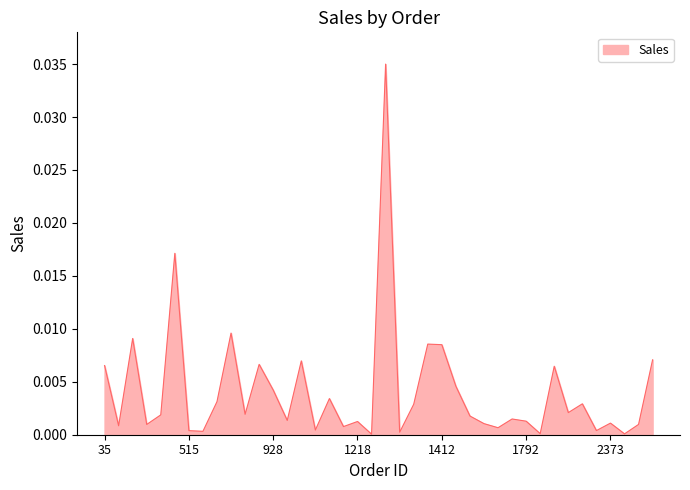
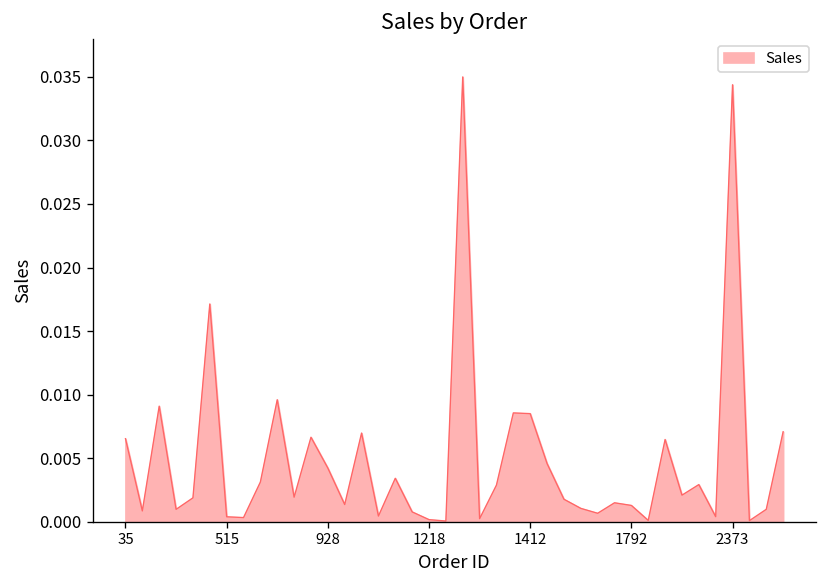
1218: 0.0012 -> 0.0002
2373: 0.0011 -> 0.0344
